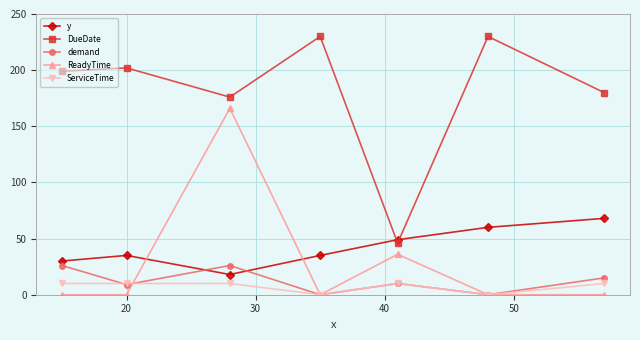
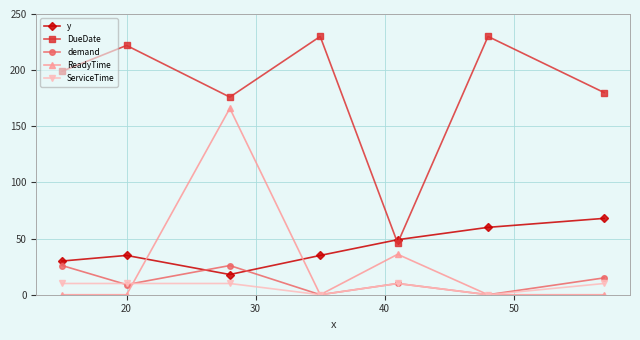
DueDate, 20: 202 -> 222
